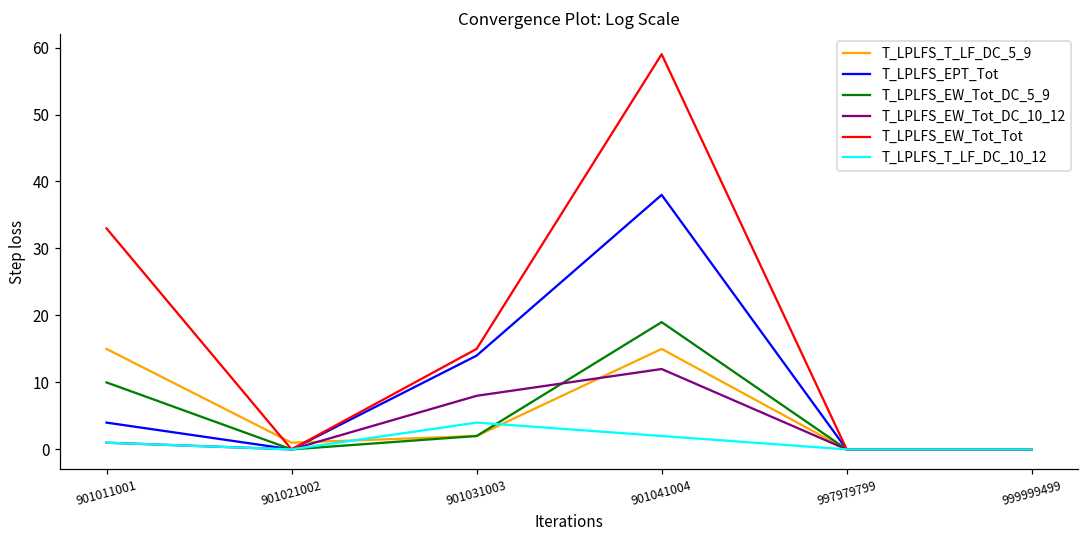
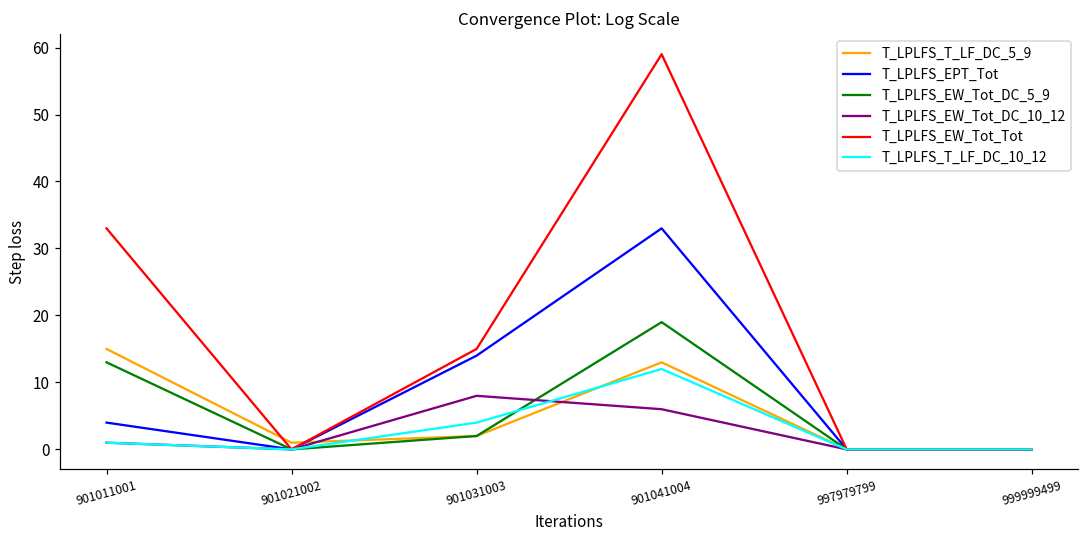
T_LPLFS_EW_Tot_DC_5_9, 901011001: 10 -> 13
T_LPLFS_T_LF_DC_5_9, 901041004: 15 -> 13
T_LPLFS_EPT_Tot, 901041004: 38 -> 33
T_LPLFS_EW_Tot_DC_10_12, 901041004: 12 -> 6
T_LPLFS_T_LF_DC_10_12, 901041004: 2 -> 12
